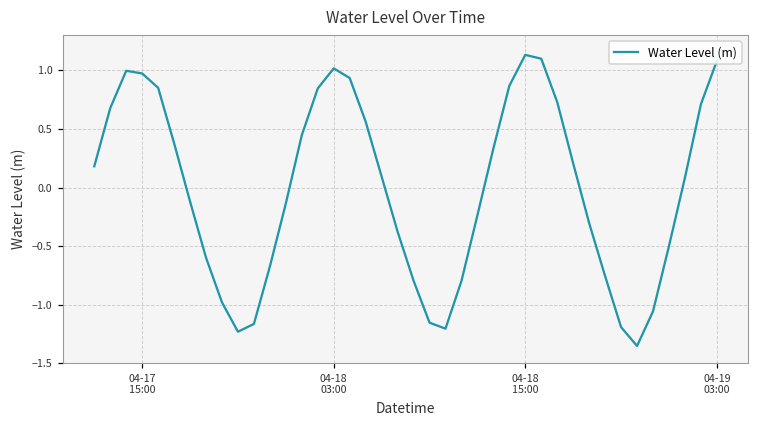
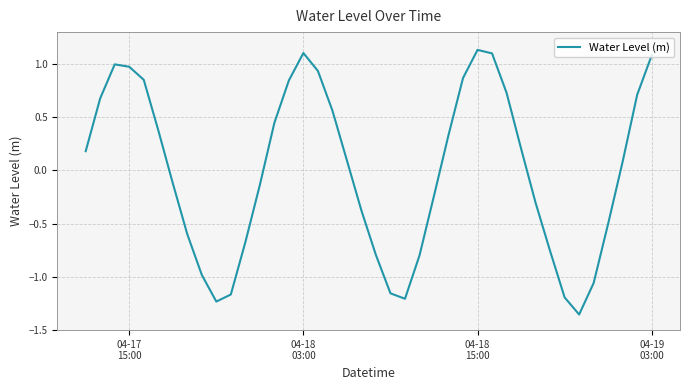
04-18 03:00: 1.02 -> 1.10
